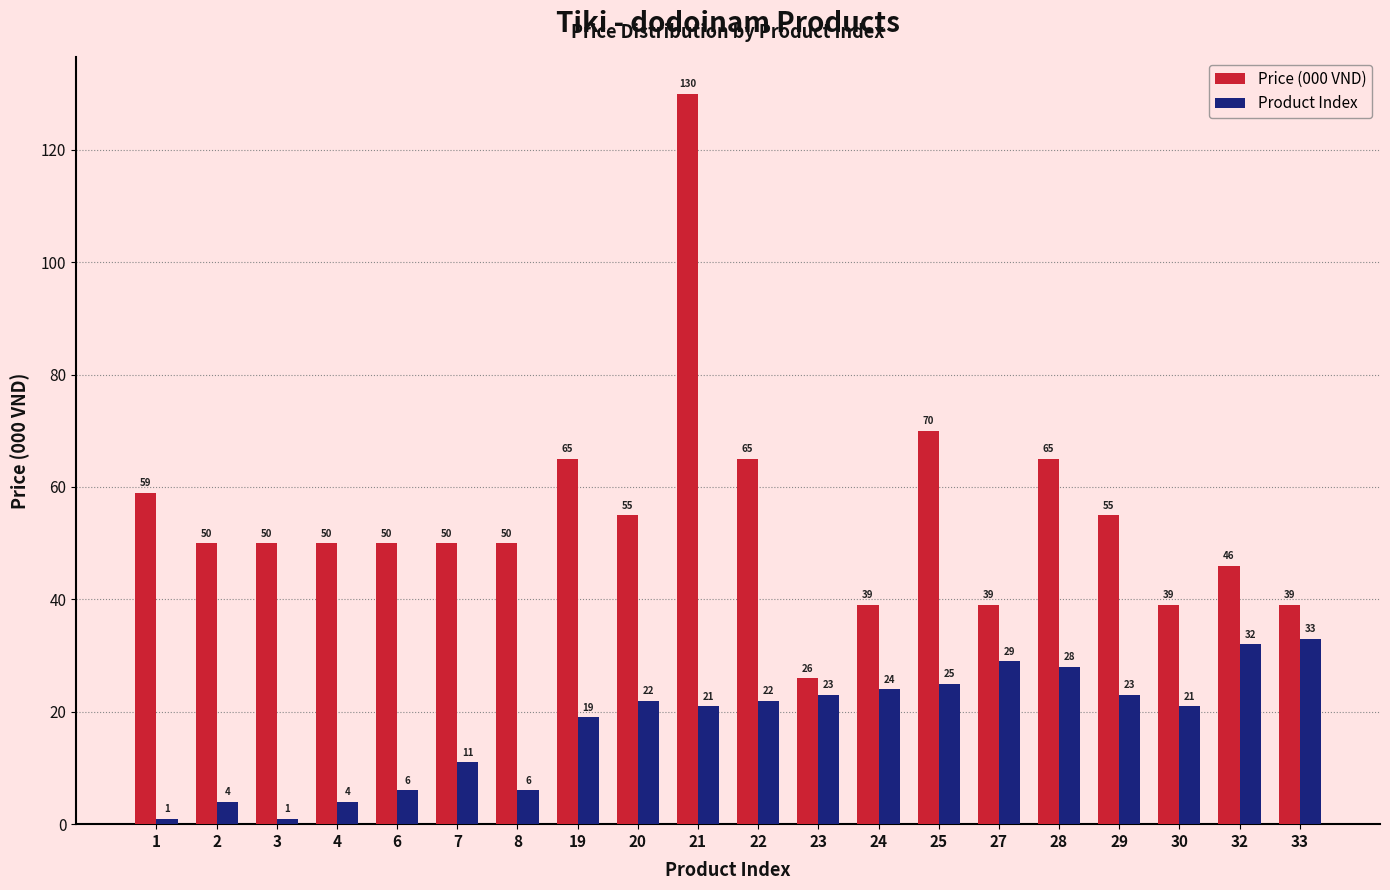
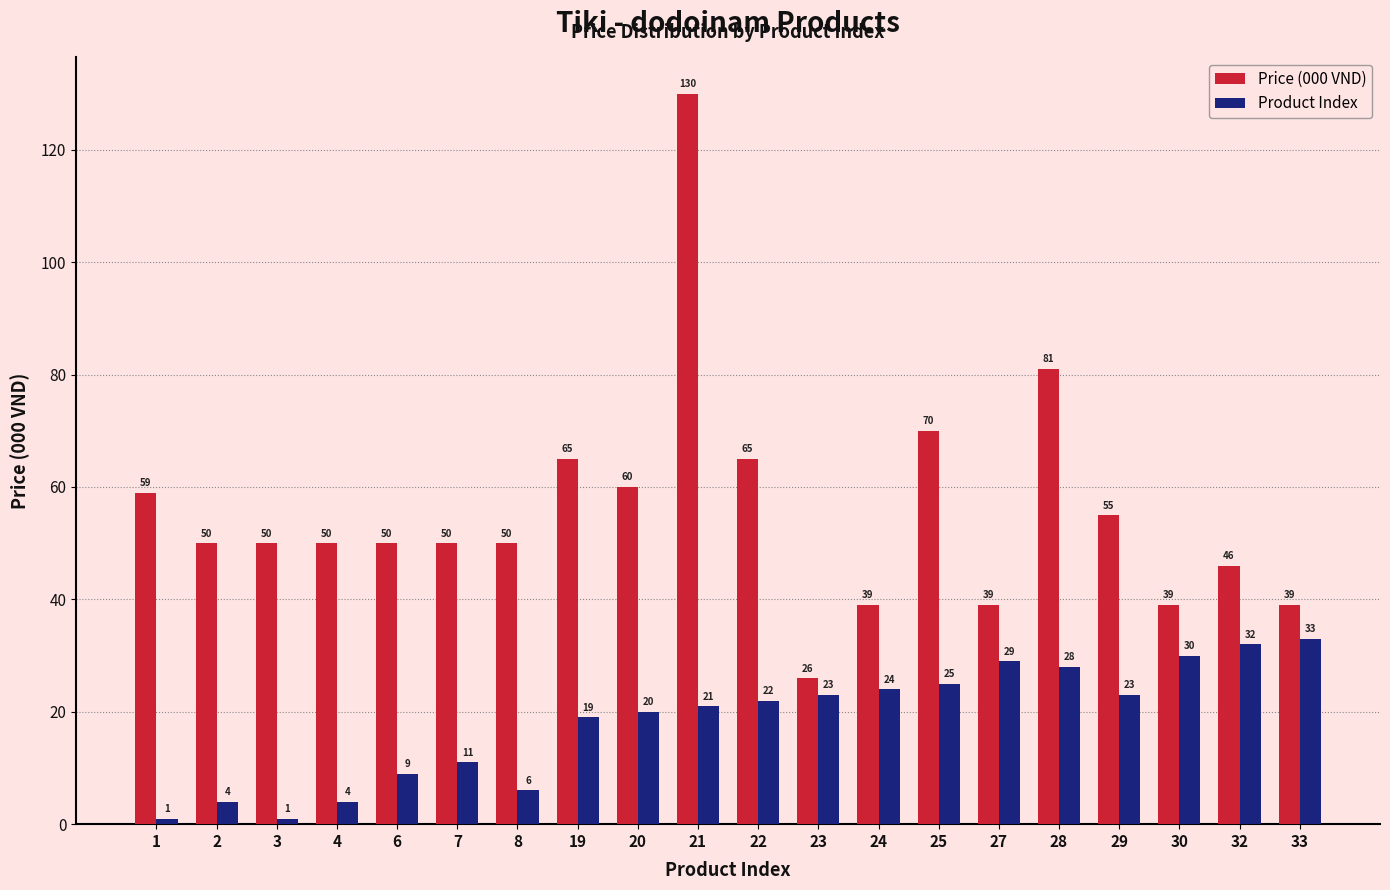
Product Index, 6: 6 -> 9
Price (000 VND), 20: 55 -> 60
Product Index, 20: 22 -> 20
Price (000 VND), 28: 65 -> 81
Product Index, 30: 21 -> 30
